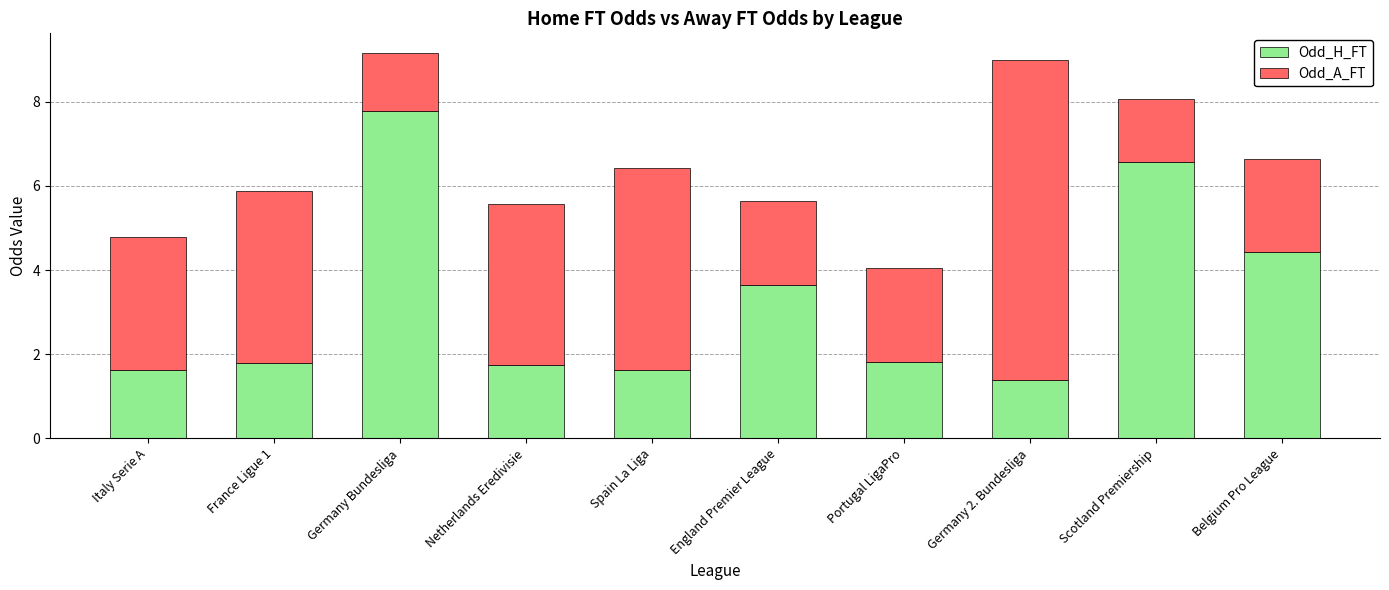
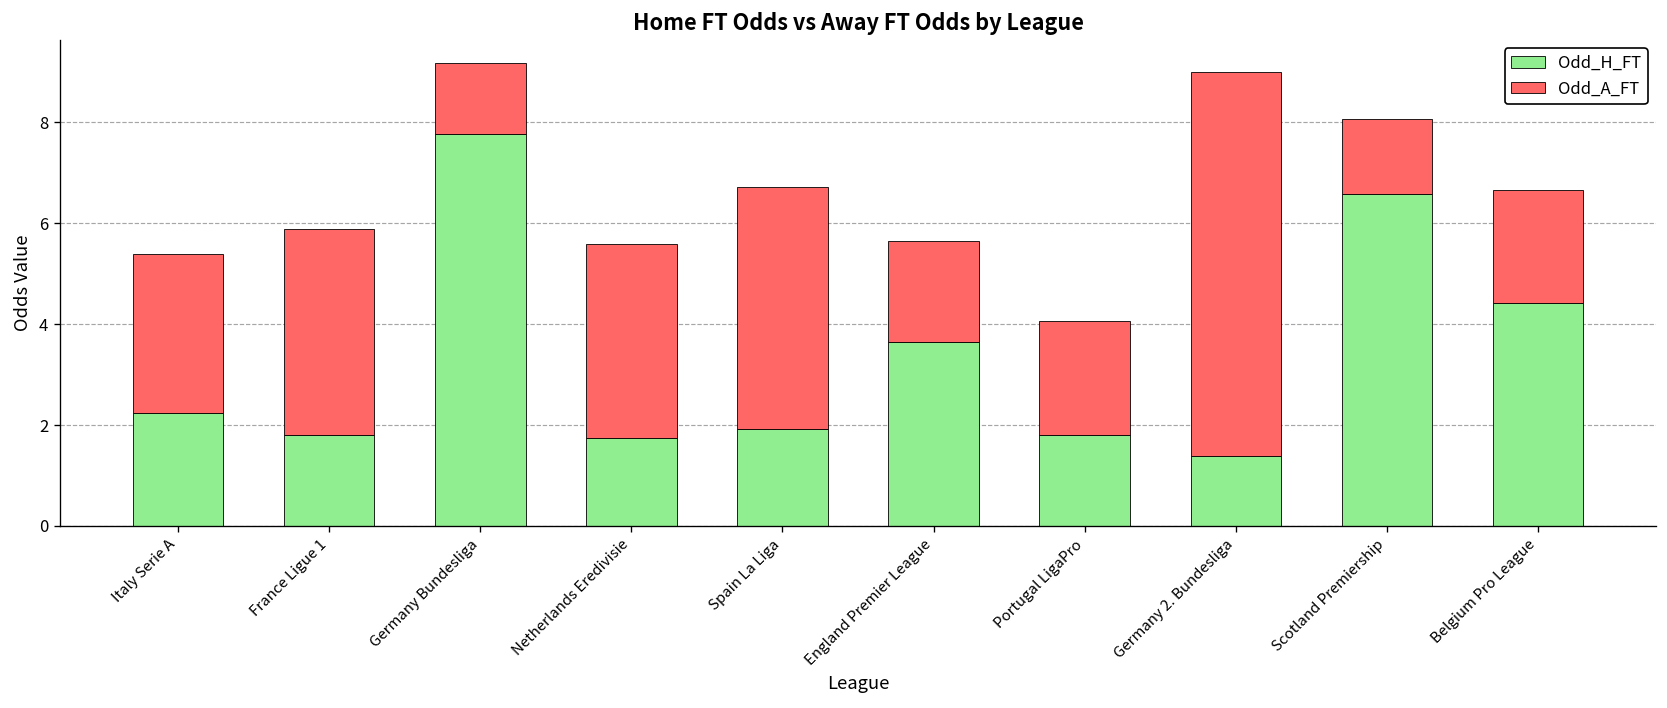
Odd_H_FT, Italy Serie A: 1.6 -> 2.2
Odd_H_FT, Spain La Liga: 1.6 -> 1.9
